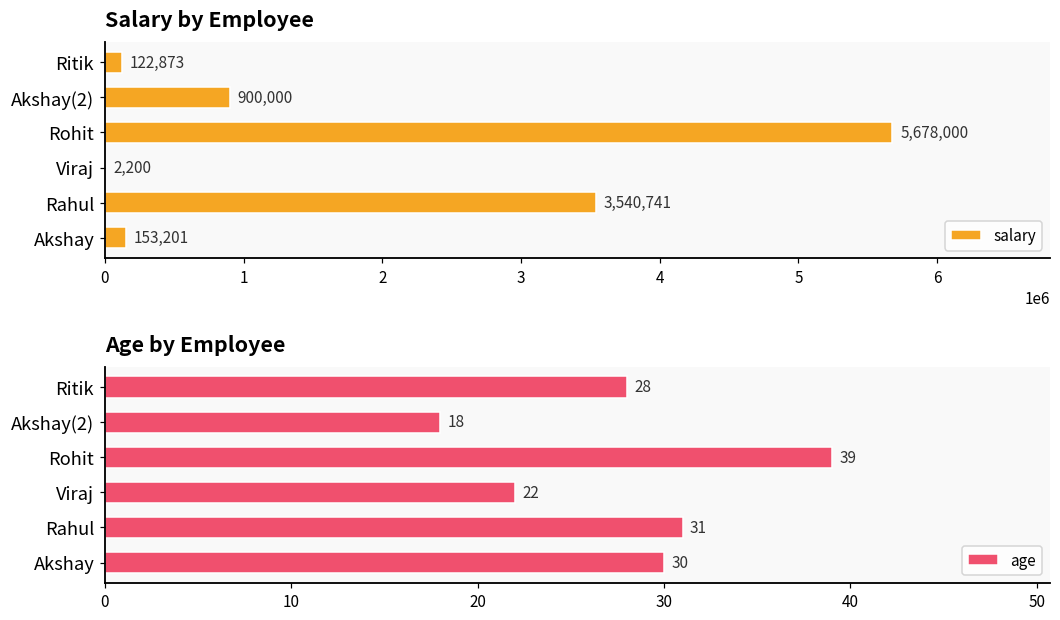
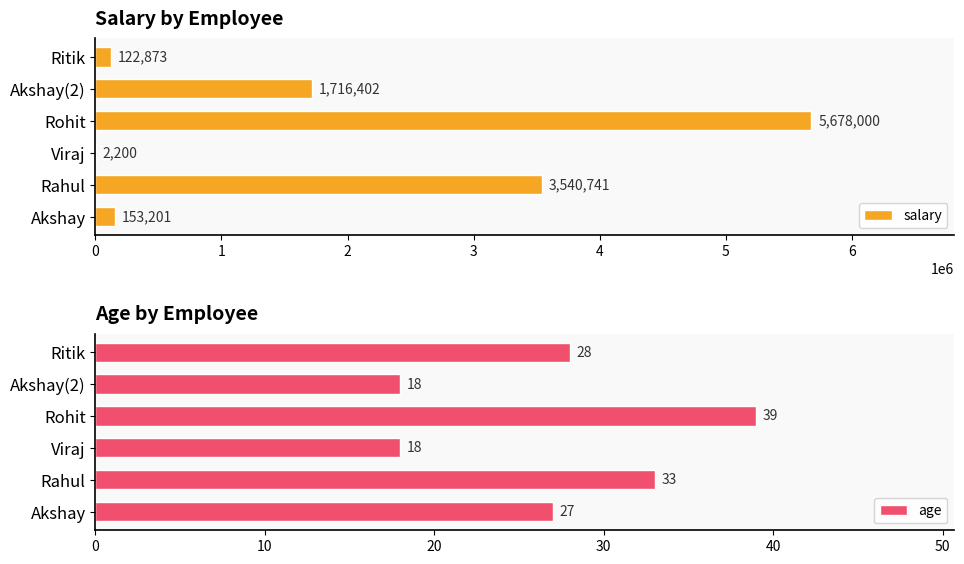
Salary by Employee, Akshay(2): 900,000 -> 1,716,402
Age by Employee, Viraj: 22 -> 18
Age by Employee, Rahul: 31 -> 33
Age by Employee, Akshay: 30 -> 27
